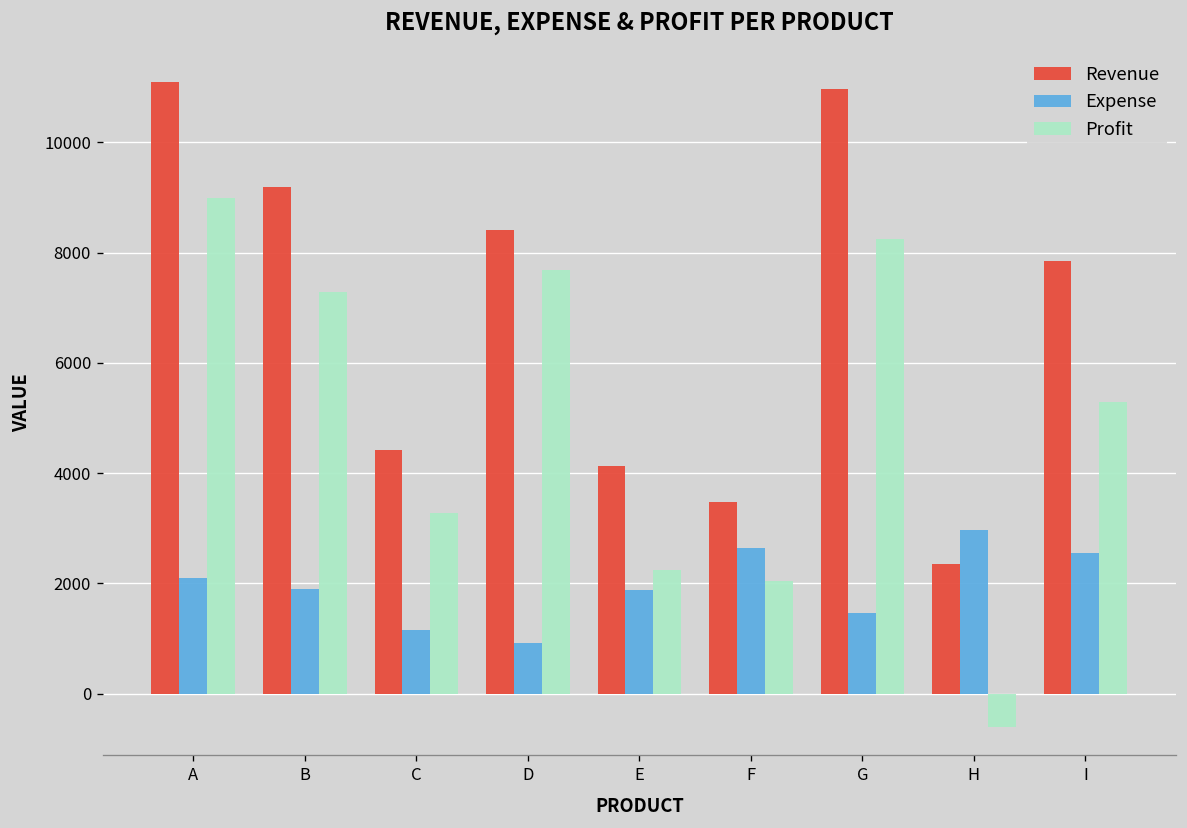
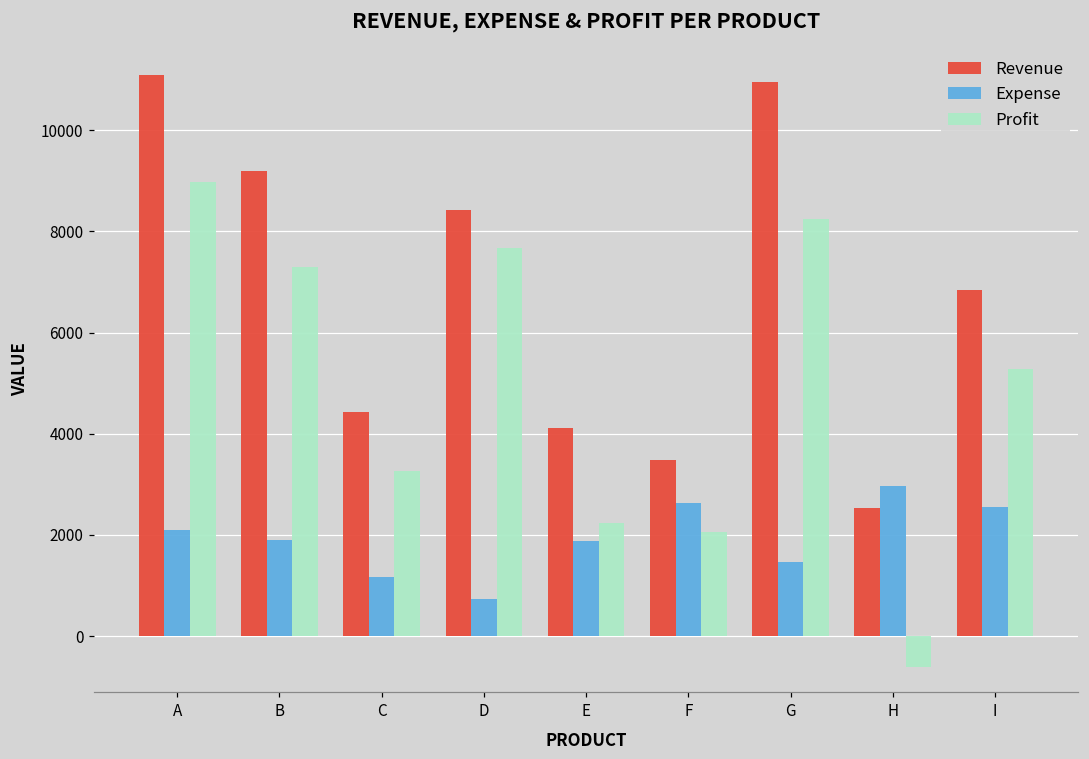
Expense, D: 900 -> 700
Revenue, H: 2400 -> 2500
Revenue, I: 7800 -> 6800
